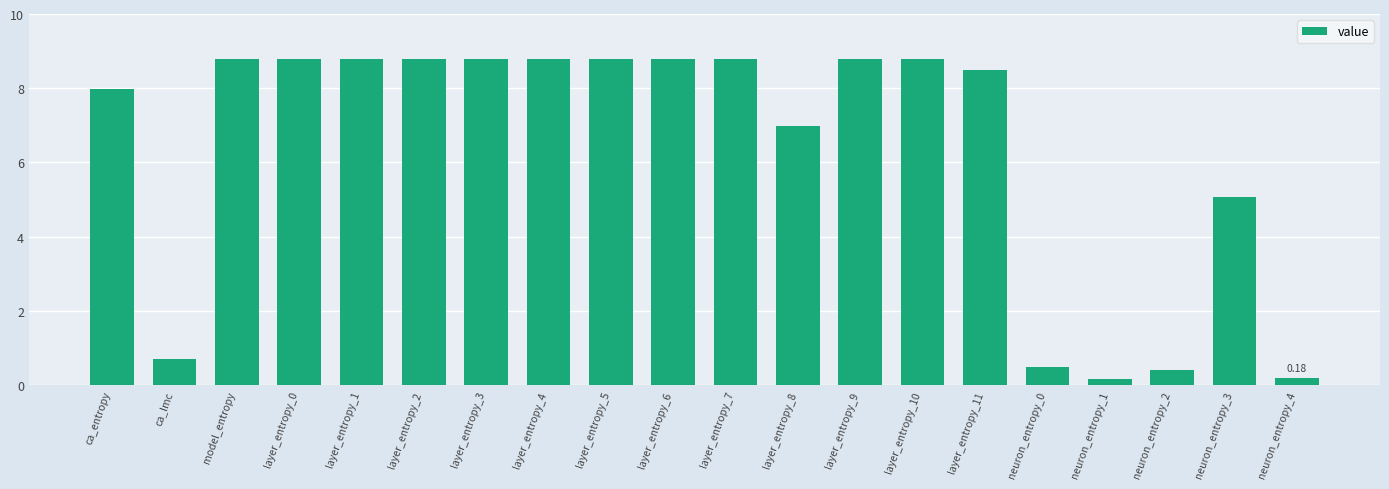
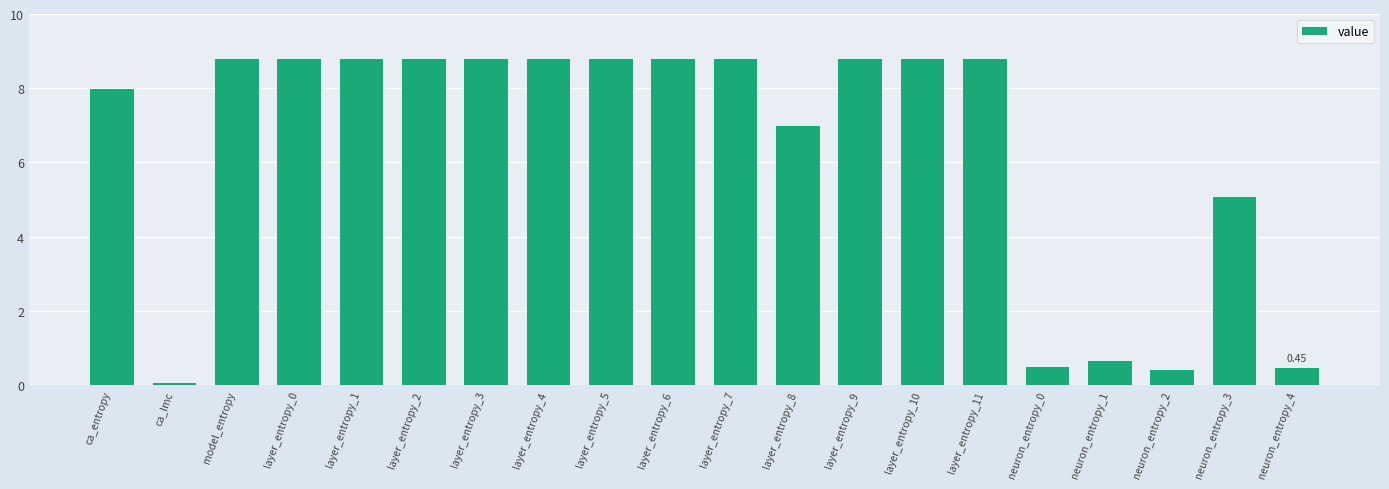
ca_lmc: 0.7 -> 0.0
layer_entropy_11: 8.5 -> 8.8
neuron_entropy_1: 0.2 -> 0.6
neuron_entropy_4: 0.18 -> 0.45
